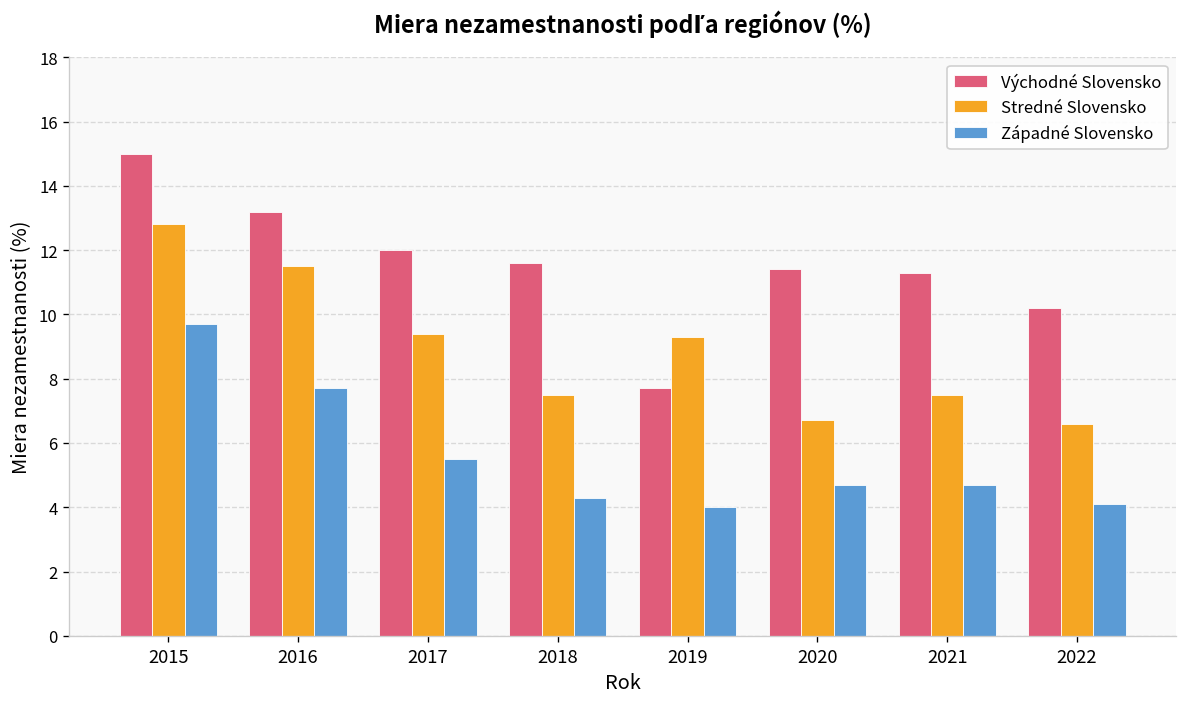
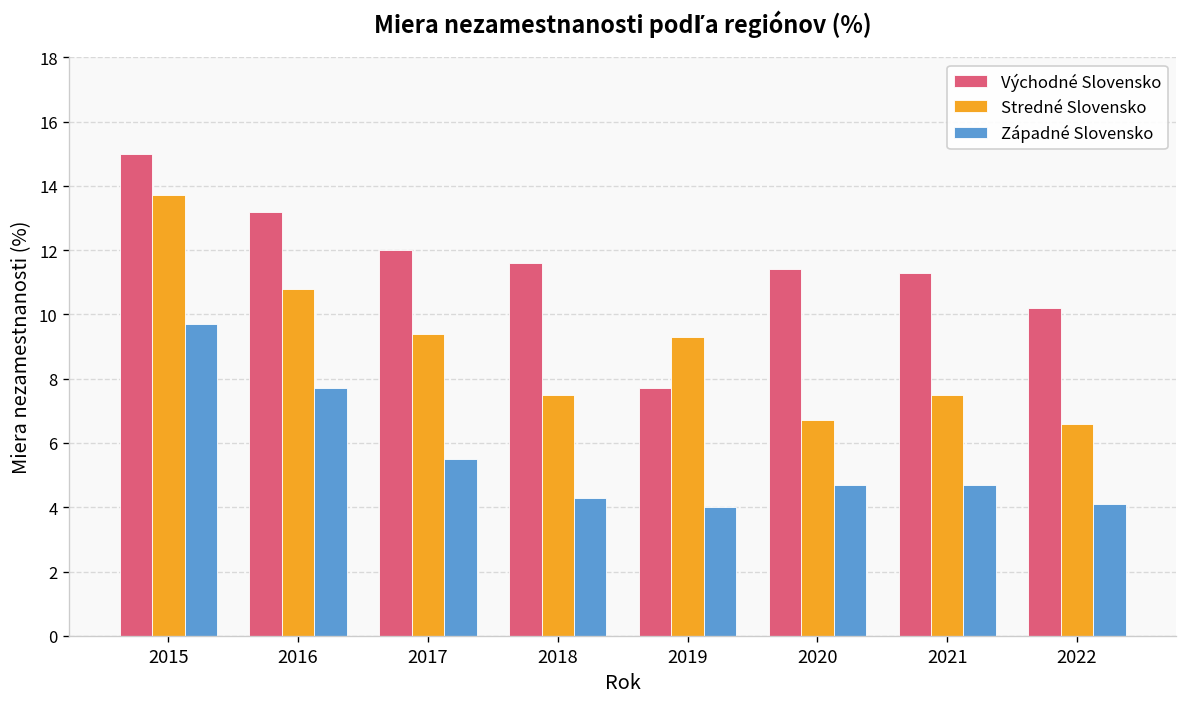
Stredné Slovensko, 2015: 12.8 -> 13.7
Stredné Slovensko, 2016: 11.5 -> 10.8
